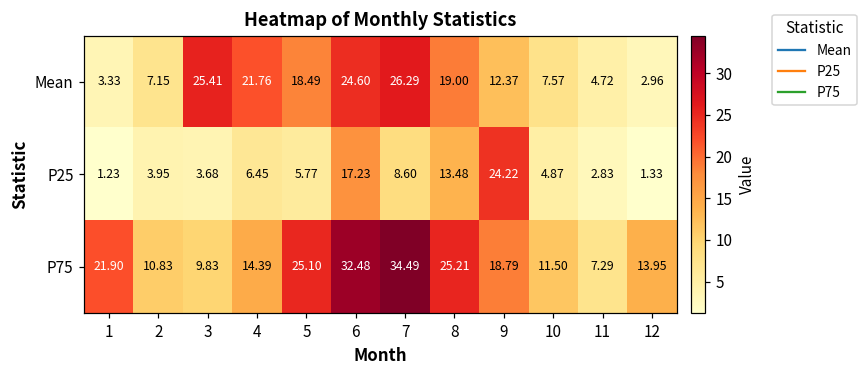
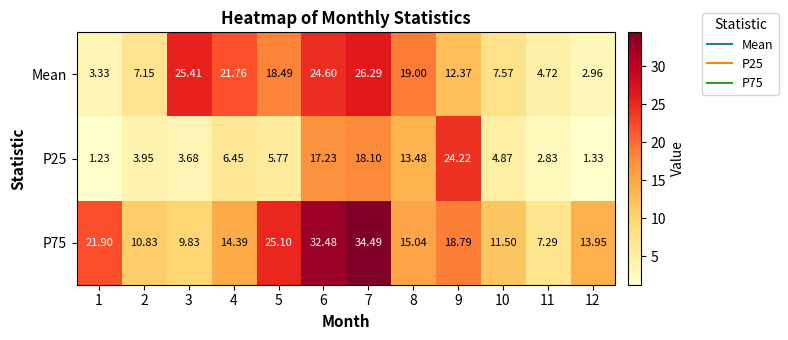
P25, 7: 8.60 -> 18.10
P75, 8: 25.21 -> 15.04
